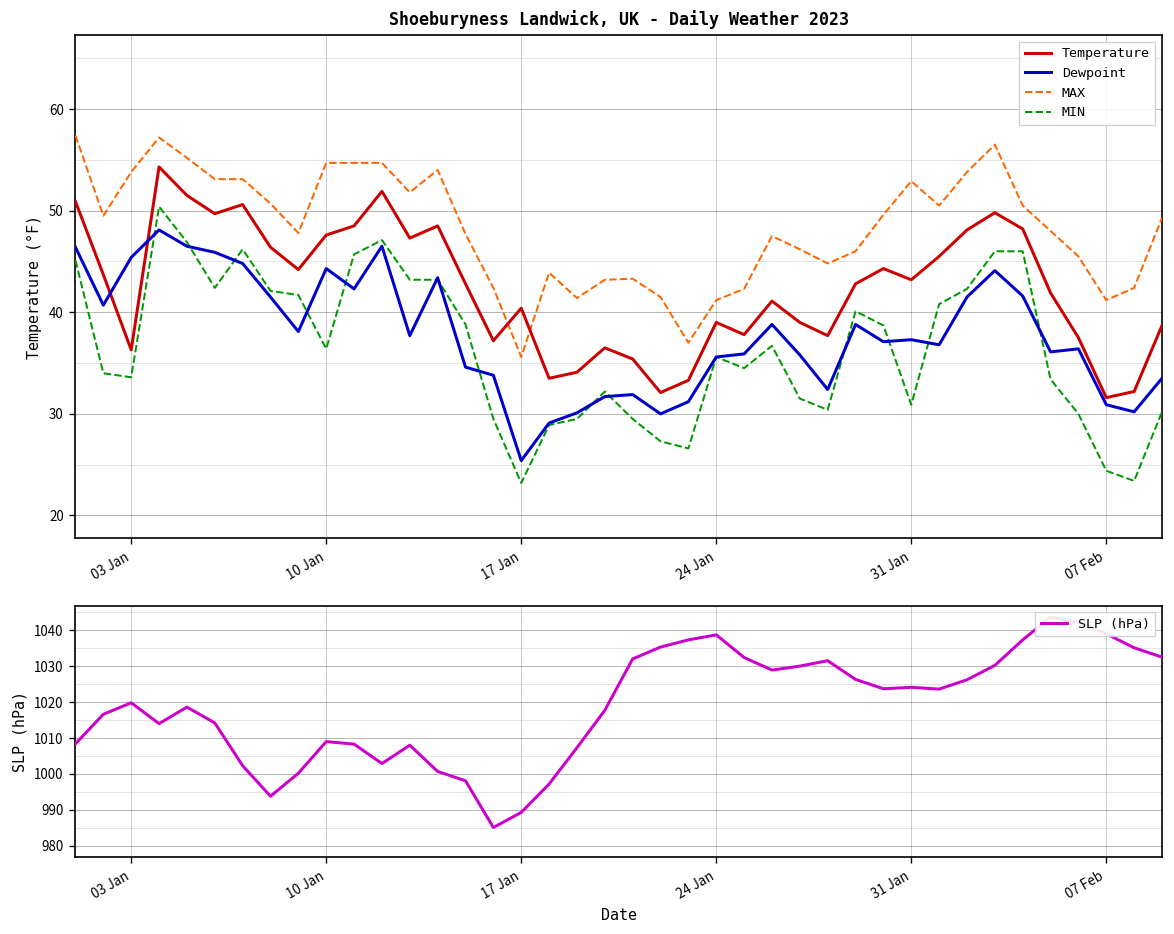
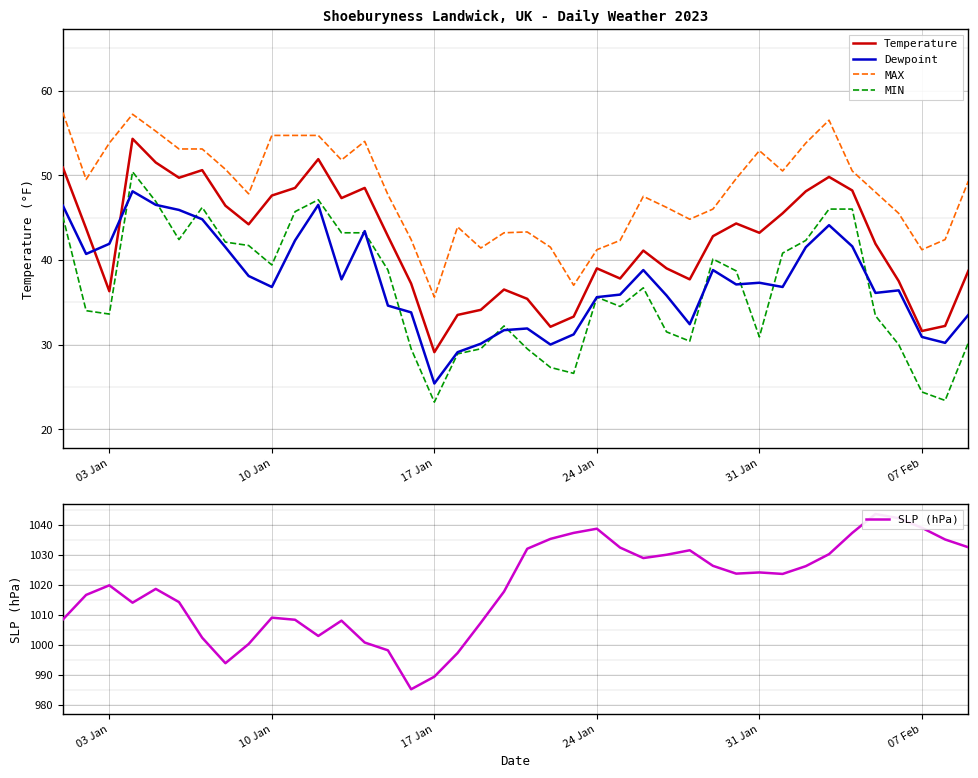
Shoeburyness Landwick, UK - Daily Weather 2023, Dewpoint, 03 Jan: 45 -> 42
Shoeburyness Landwick, UK - Daily Weather 2023, Dewpoint, 10 Jan: 44 -> 37
Shoeburyness Landwick, UK - Daily Weather 2023, MIN, 10 Jan: 36 -> 39
Shoeburyness Landwick, UK - Daily Weather 2023, Temperature, 17 Jan: 40 -> 29
